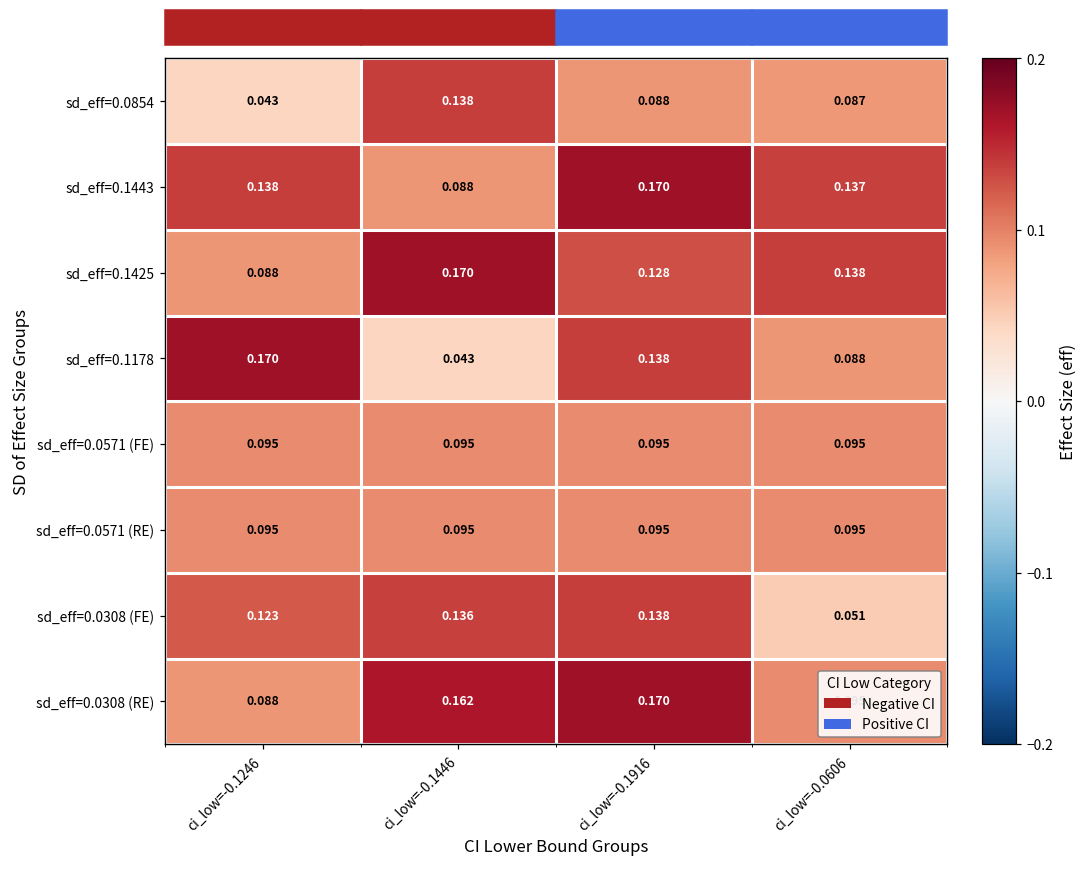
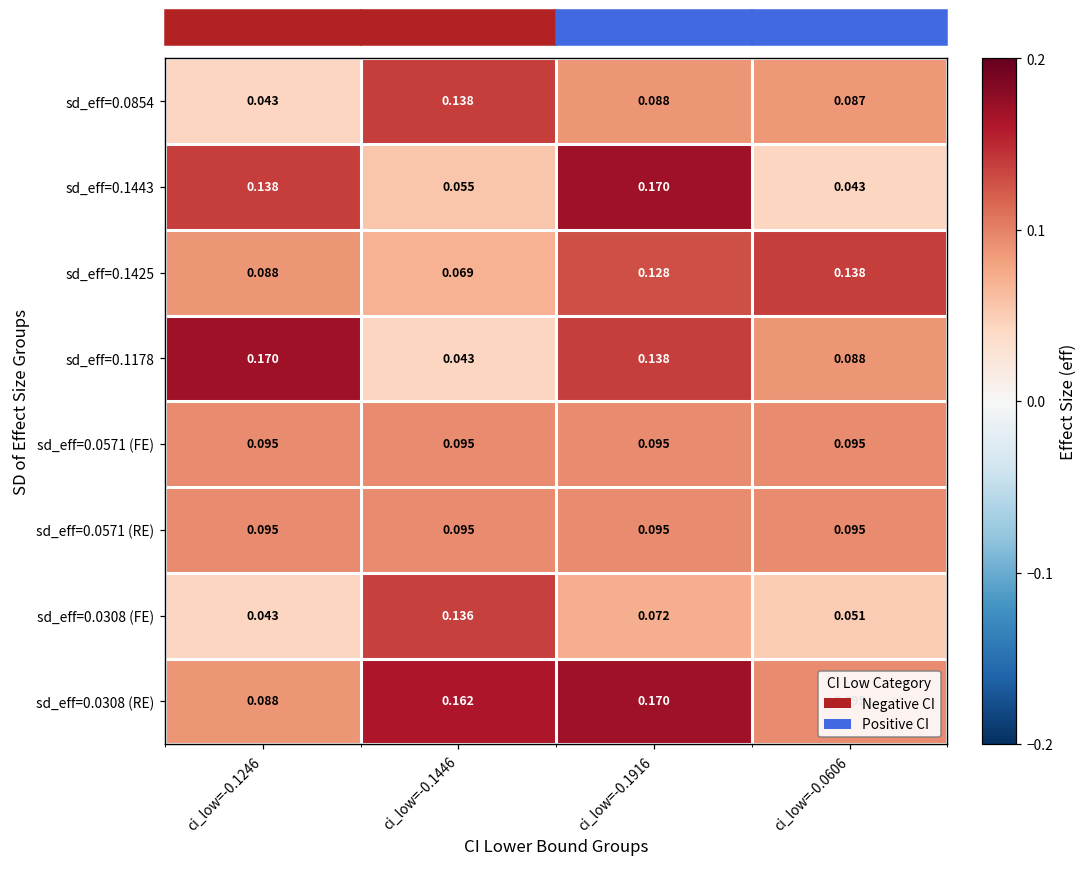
sd_eff=0.1443, ci_low=-0.1446: 0.088 -> 0.055
sd_eff=0.1443, ci_low=-0.0606: 0.137 -> 0.043
sd_eff=0.1425, ci_low=-0.1446: 0.170 -> 0.069
sd_eff=0.0308 (FE), ci_low=-0.1246: 0.123 -> 0.043
sd_eff=0.0308 (FE), ci_low=-0.1916: 0.138 -> 0.072
